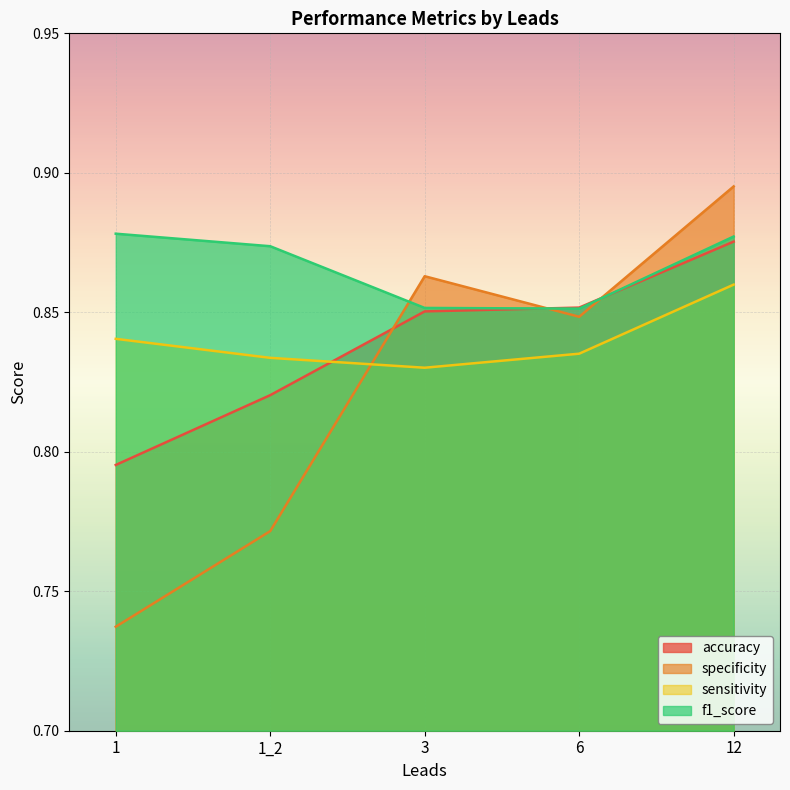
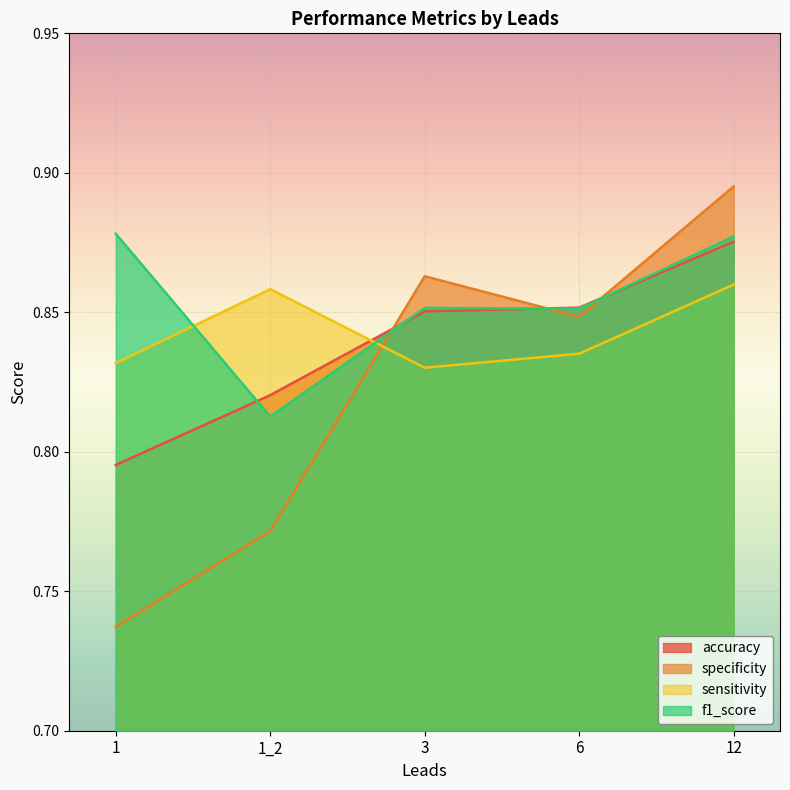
sensitivity, 1: 0.840 -> 0.832
sensitivity, 1_2: 0.834 -> 0.858
f1_score, 1_2: 0.874 -> 0.813
